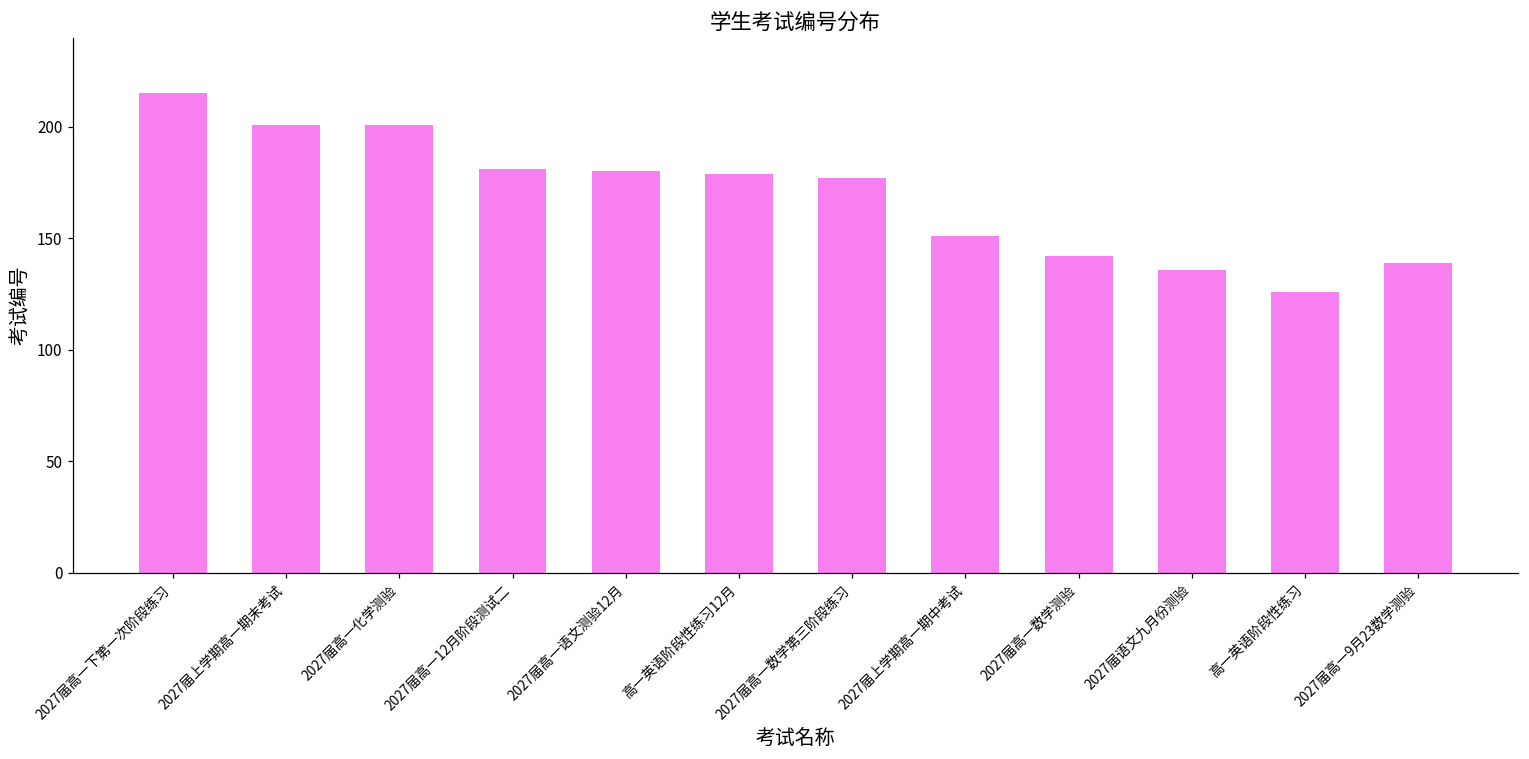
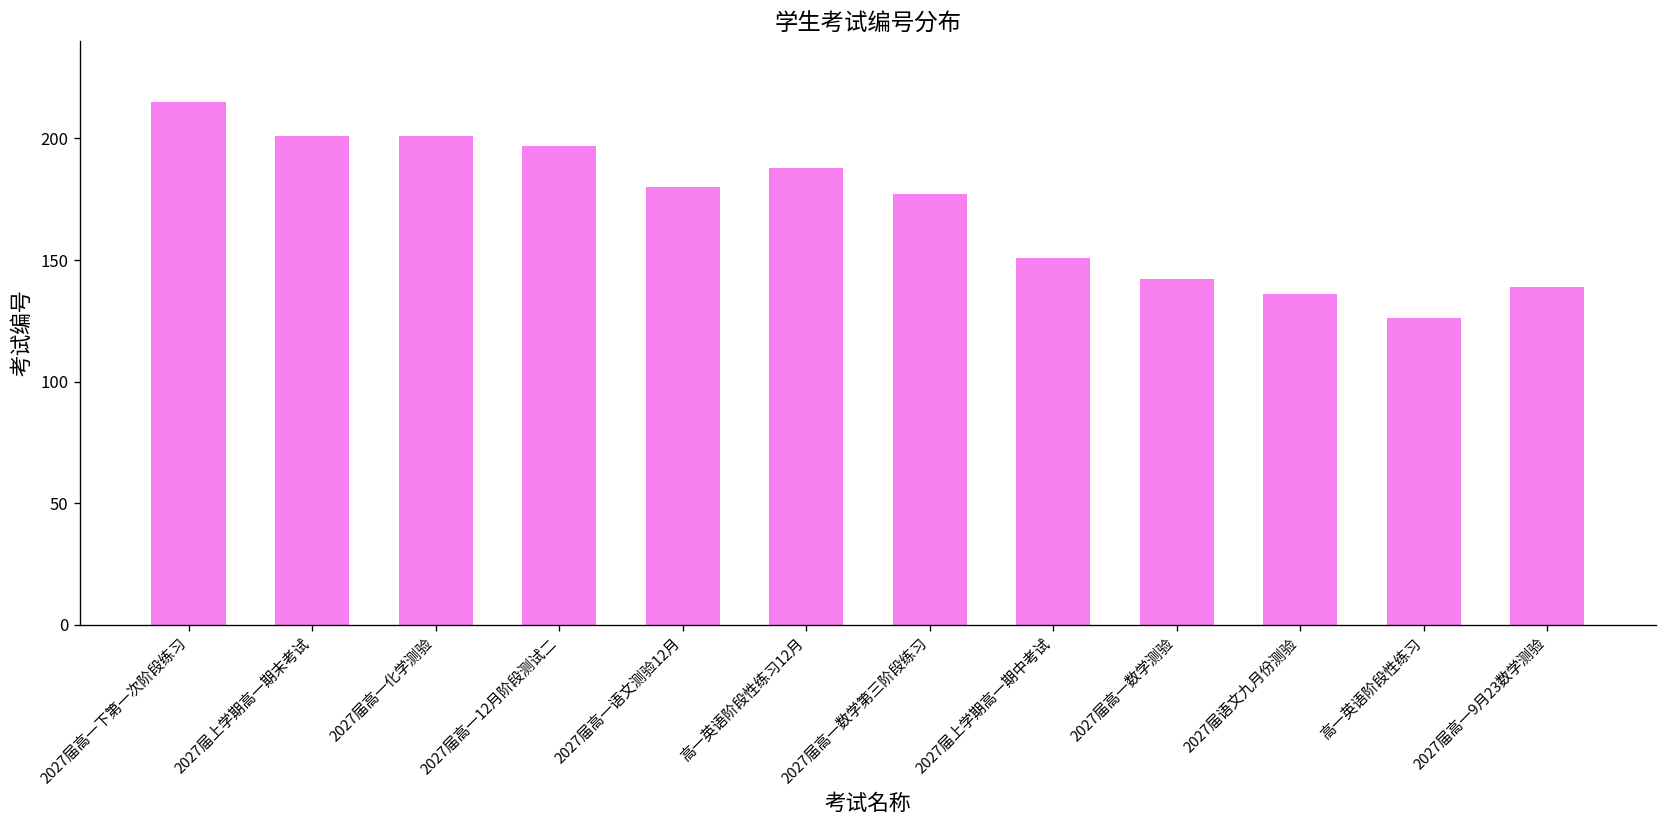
2027届高一12月阶段测试二: 181 -> 197
高一英语阶段性练习12月: 179 -> 188
